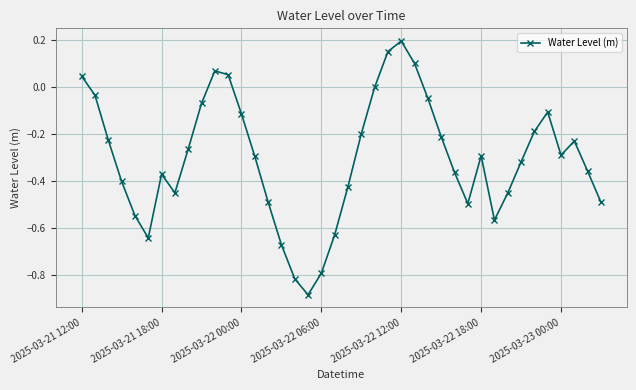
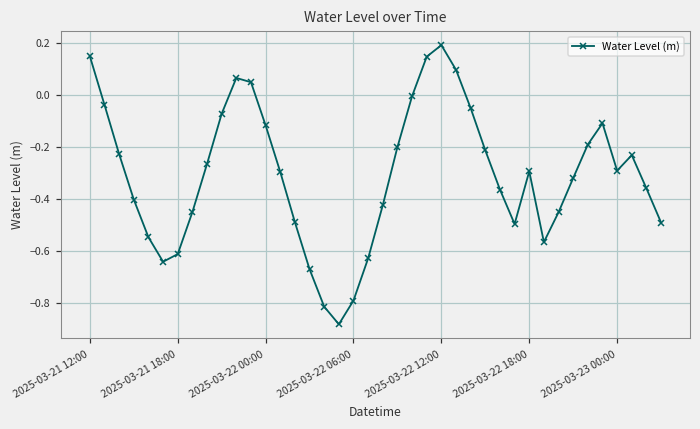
2025-03-21 12:00: 0.04 -> 0.15
2025-03-21 18:00: -0.37 -> -0.61
